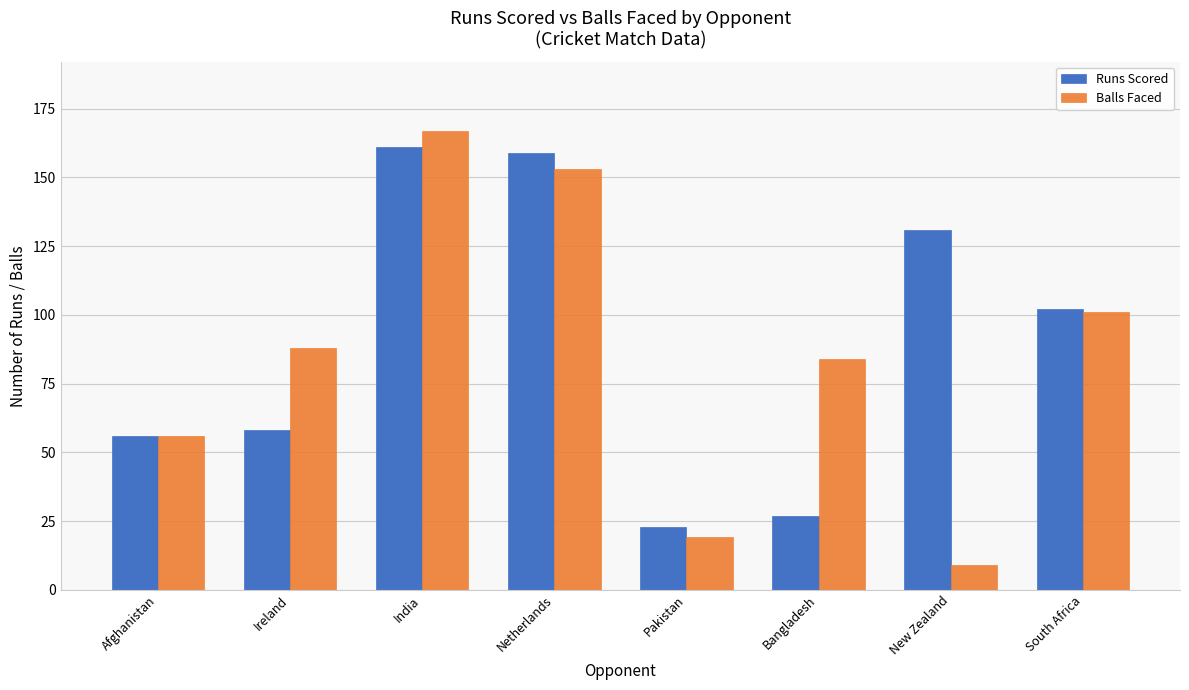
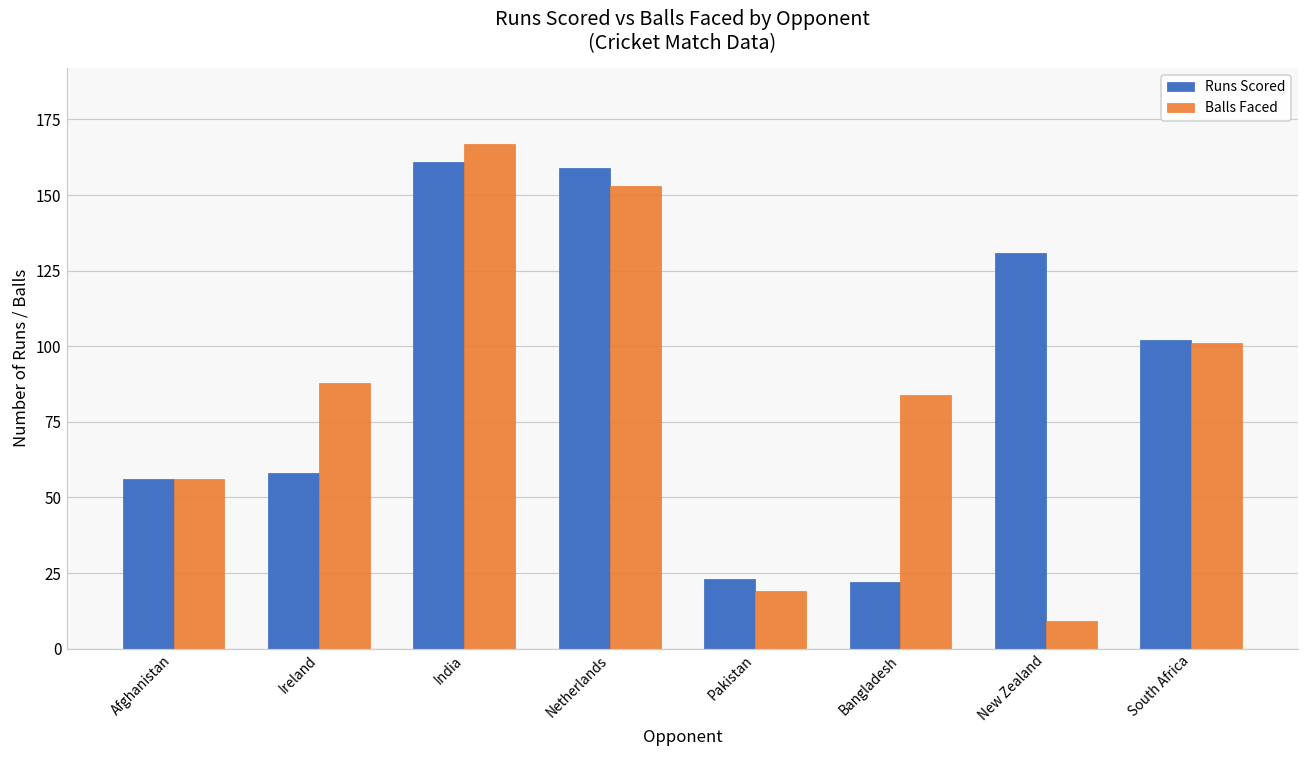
Runs Scored, Bangladesh: 27 -> 22
